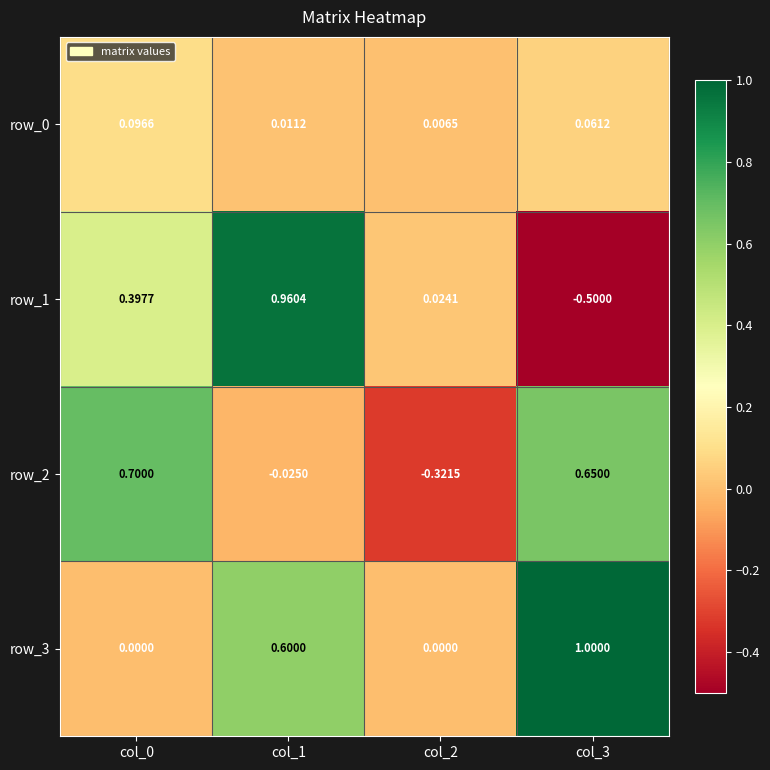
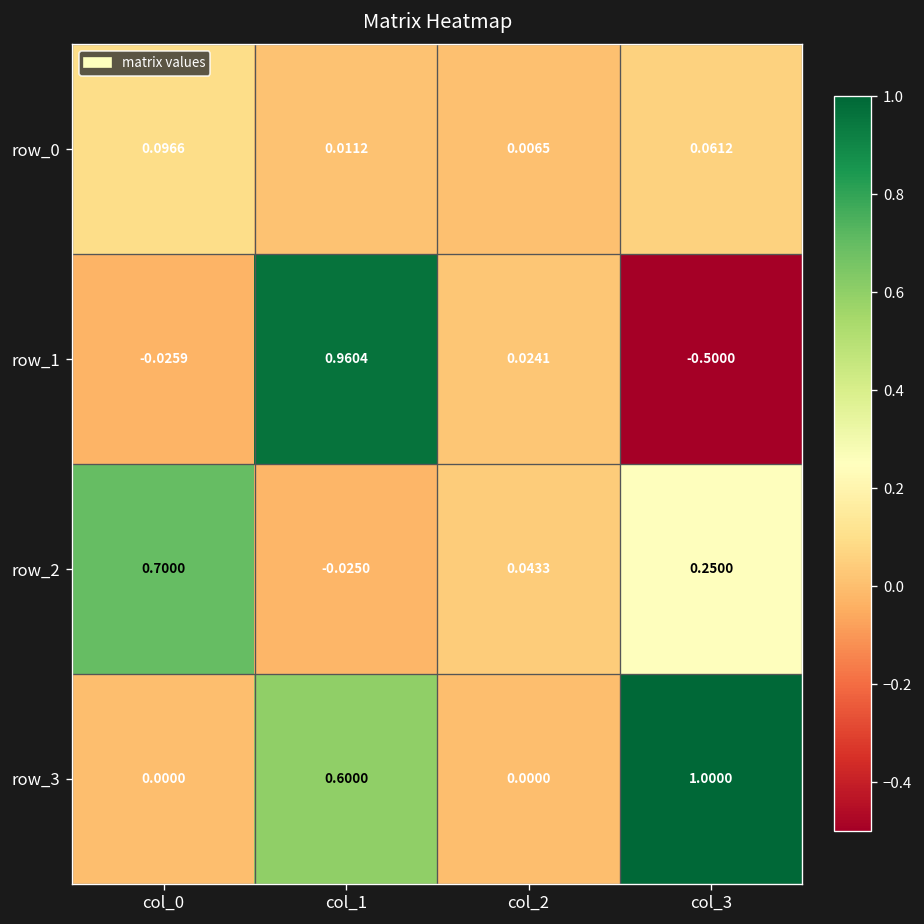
row_1, col_0: 0.3977 -> -0.0259
row_2, col_2: -0.3215 -> 0.0433
row_2, col_3: 0.6500 -> 0.2500
